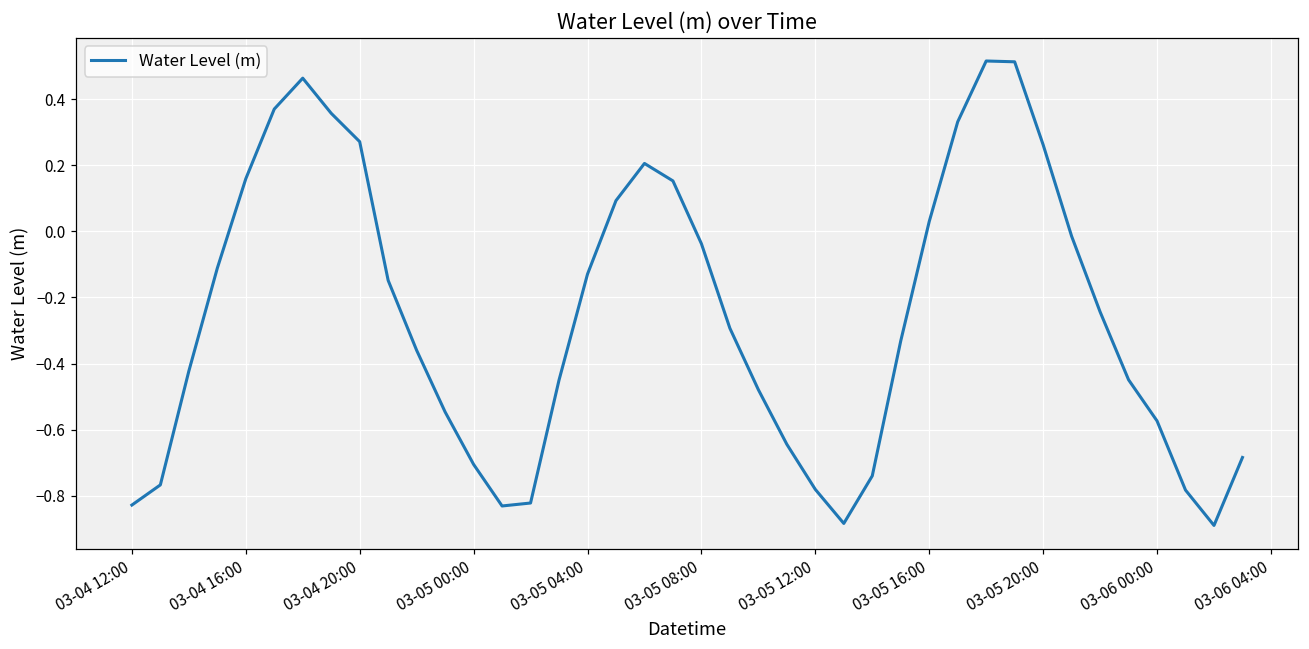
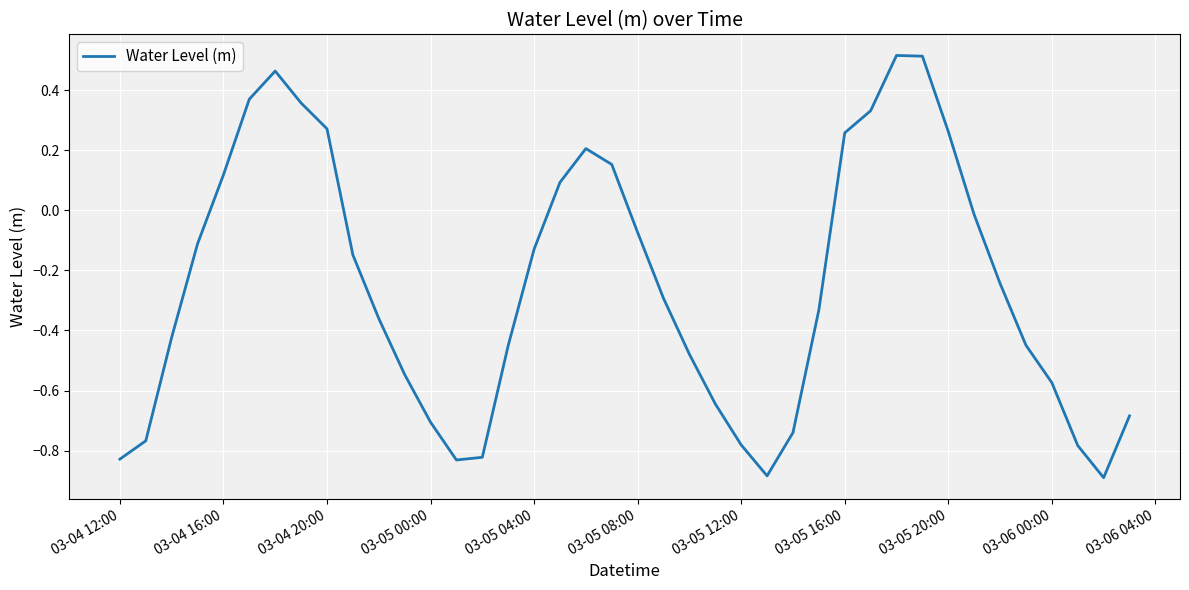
03-04 16:00: 0.16 -> 0.12
03-05 08:00: -0.04 -> -0.07
03-05 16:00: 0.03 -> 0.26
